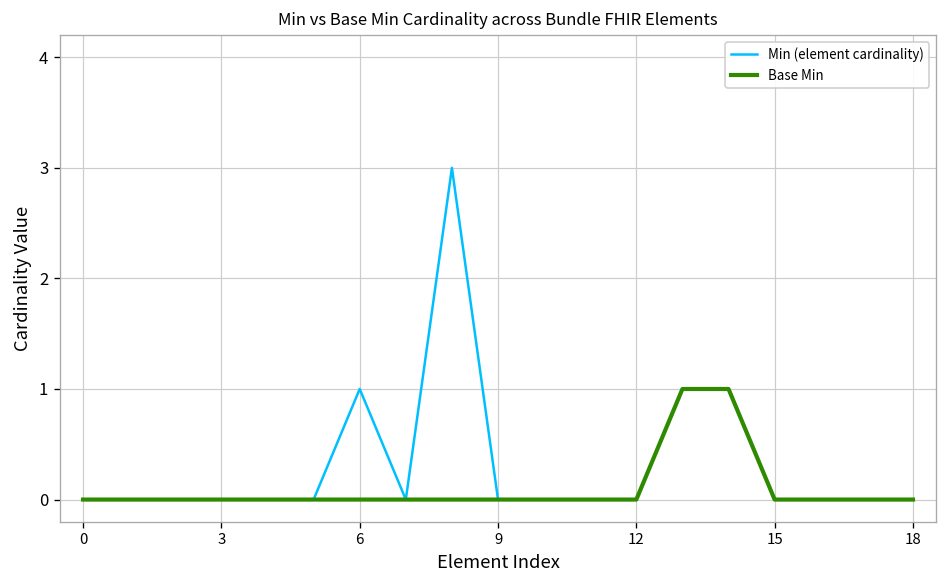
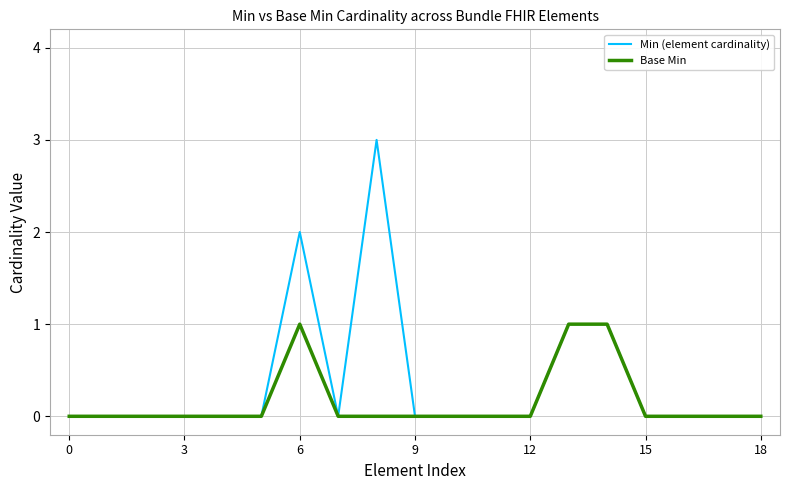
Min (element cardinality), 6: 1 -> 2
Base Min, 6: 0 -> 1
